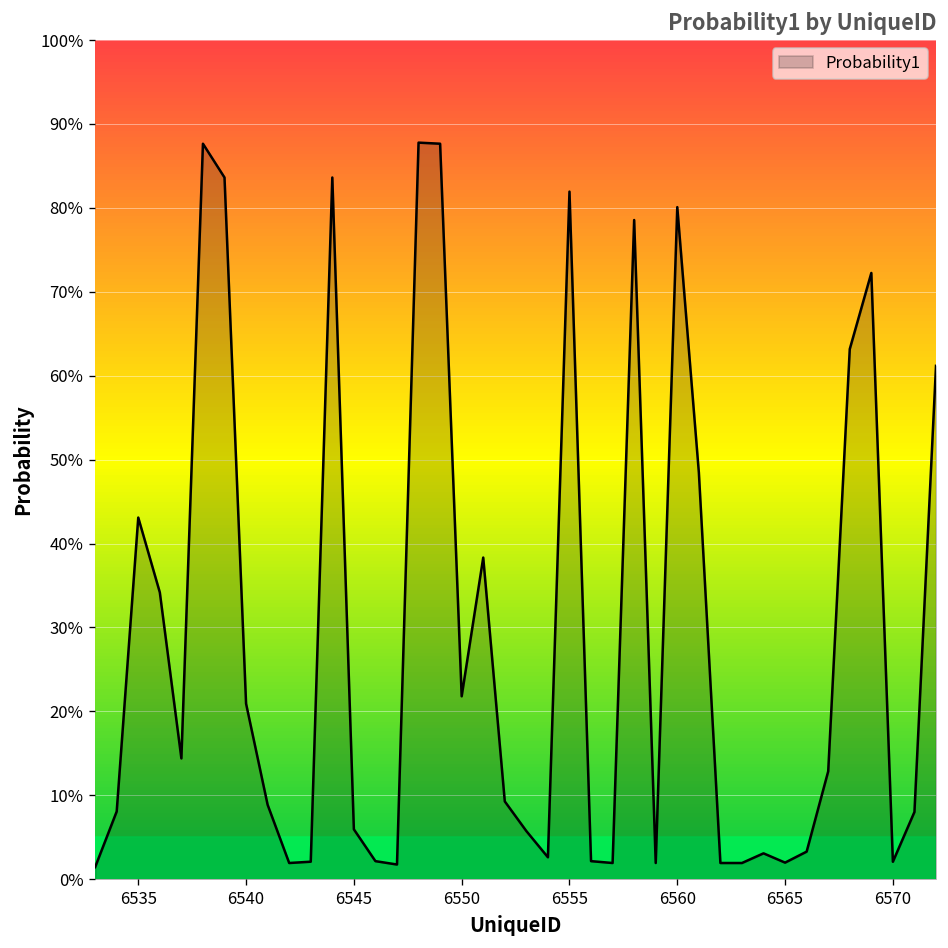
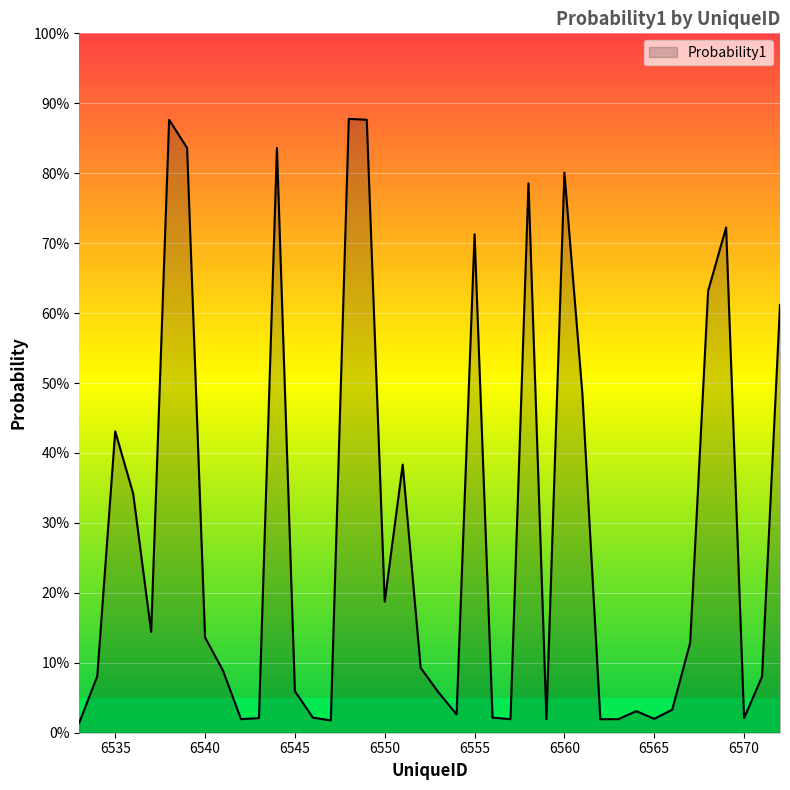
6540: 21% -> 14%
6550: 22% -> 19%
6555: 82% -> 71%
